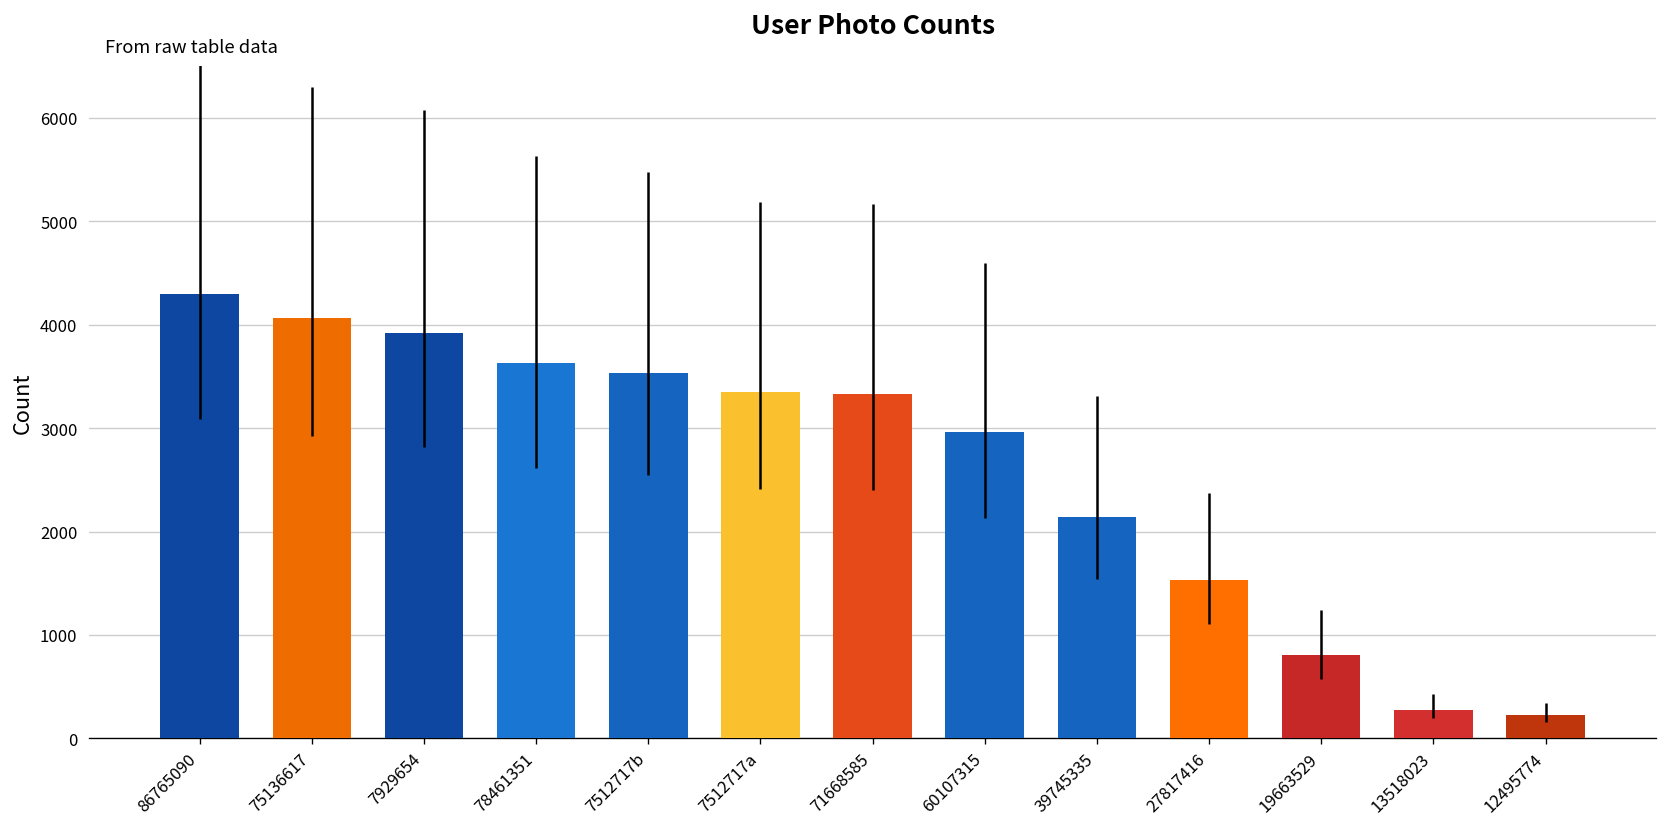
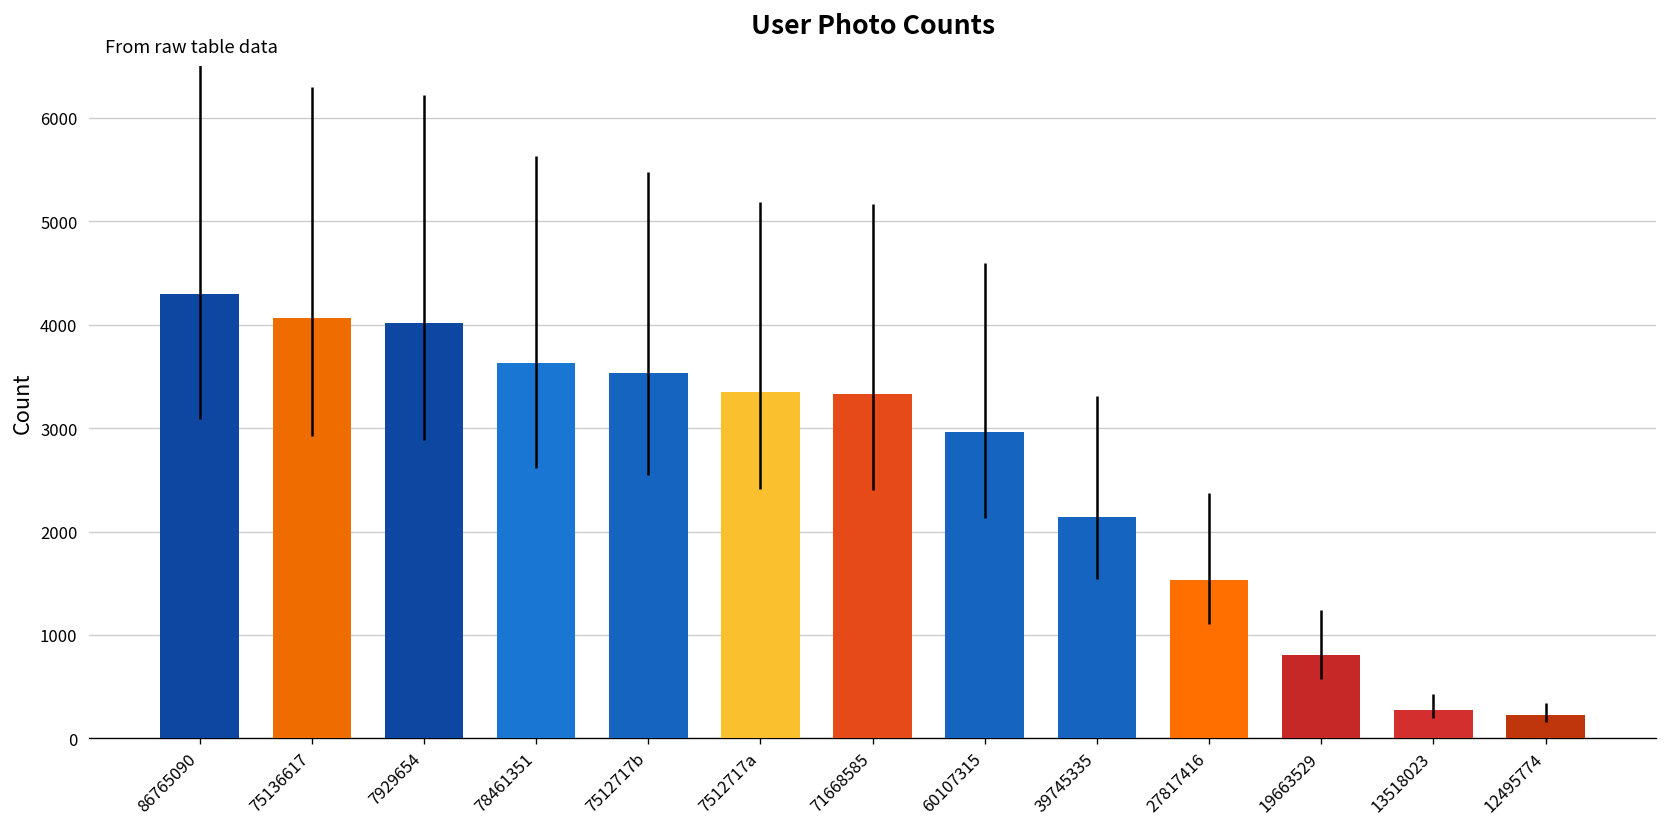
7929654: 3900 -> 4000
